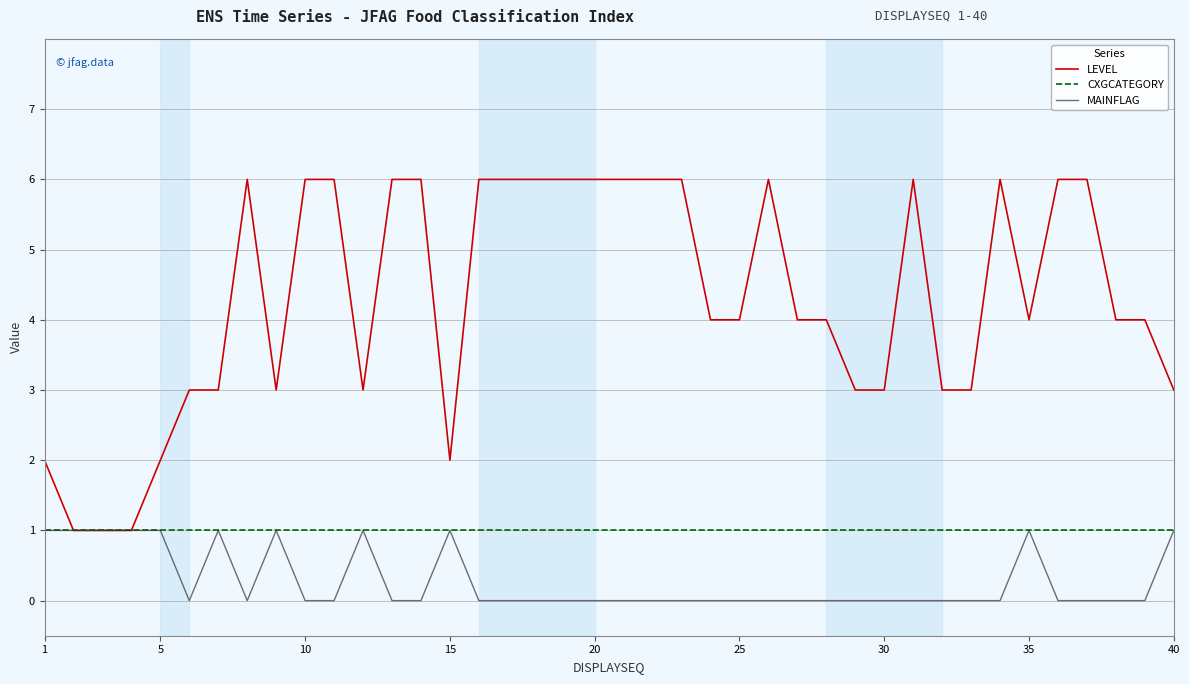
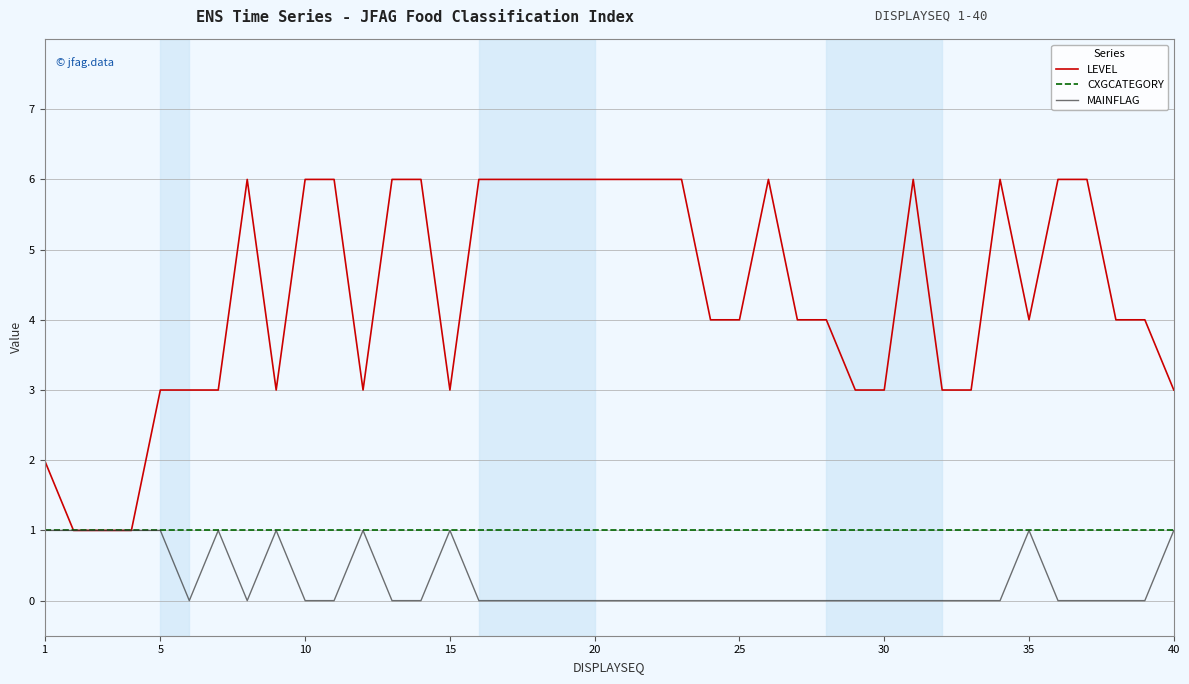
LEVEL, 5: 2 -> 3
LEVEL, 15: 2 -> 3
